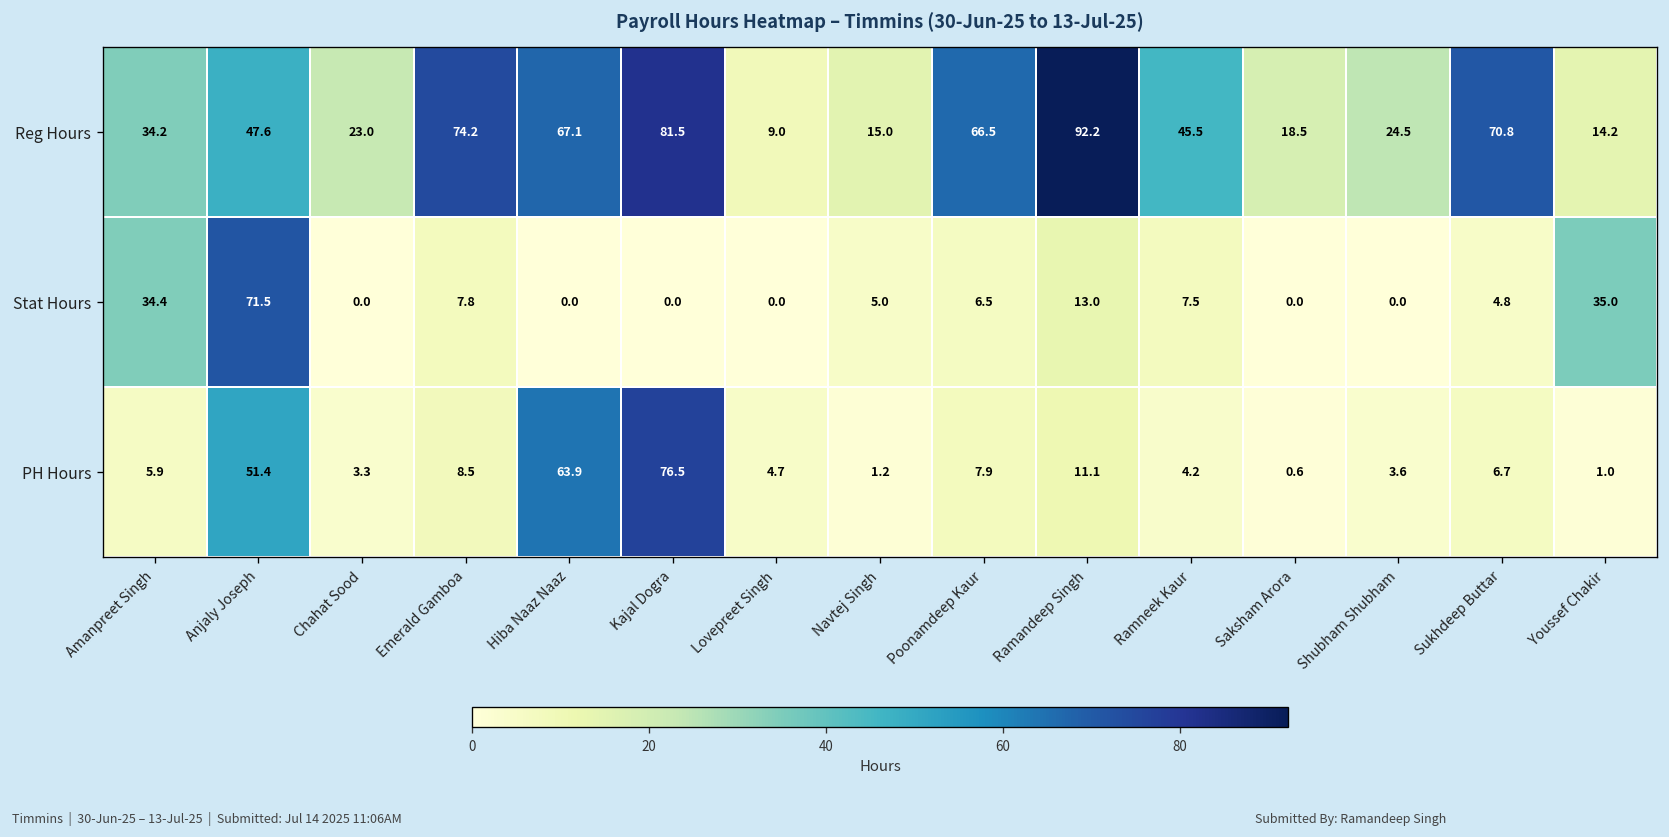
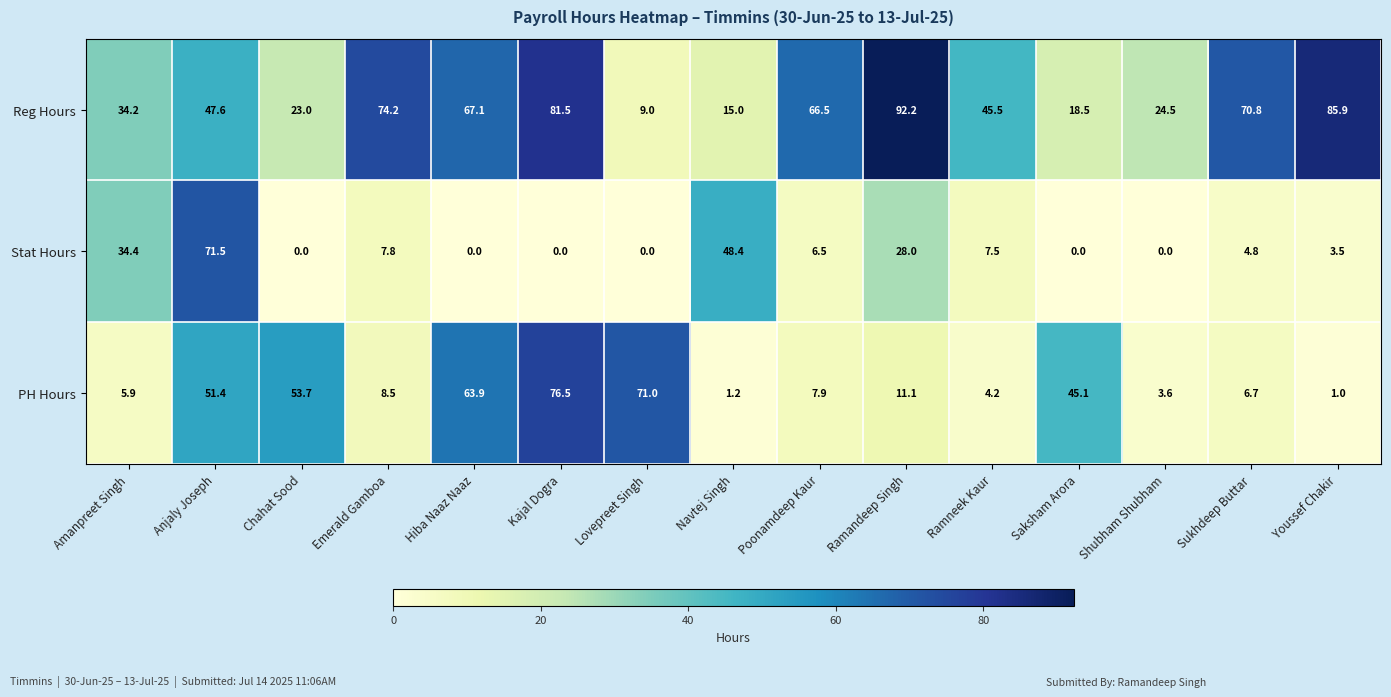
Reg Hours, Youssef Chakir: 14.2 -> 85.9
Stat Hours, Navtej Singh: 5.0 -> 48.4
Stat Hours, Ramandeep Singh: 13.0 -> 28.0
Stat Hours, Youssef Chakir: 35.0 -> 3.5
PH Hours, Chahat Sood: 3.3 -> 53.7
PH Hours, Lovepreet Singh: 4.7 -> 71.0
PH Hours, Saksham Arora: 0.6 -> 45.1
